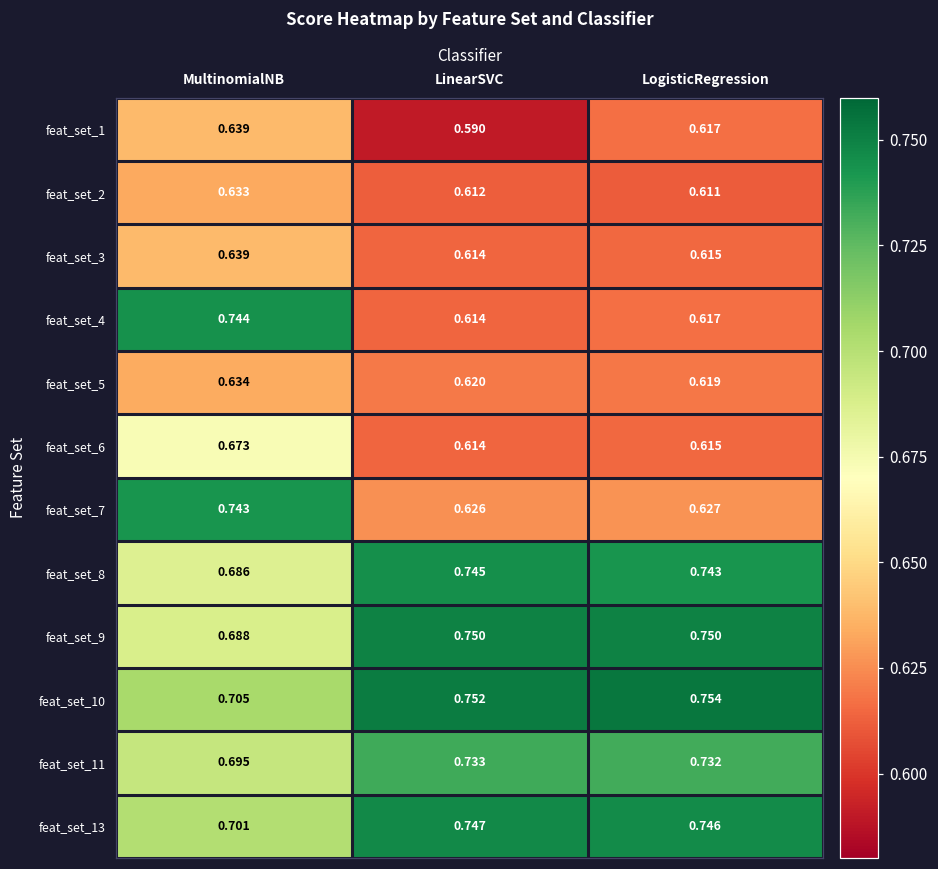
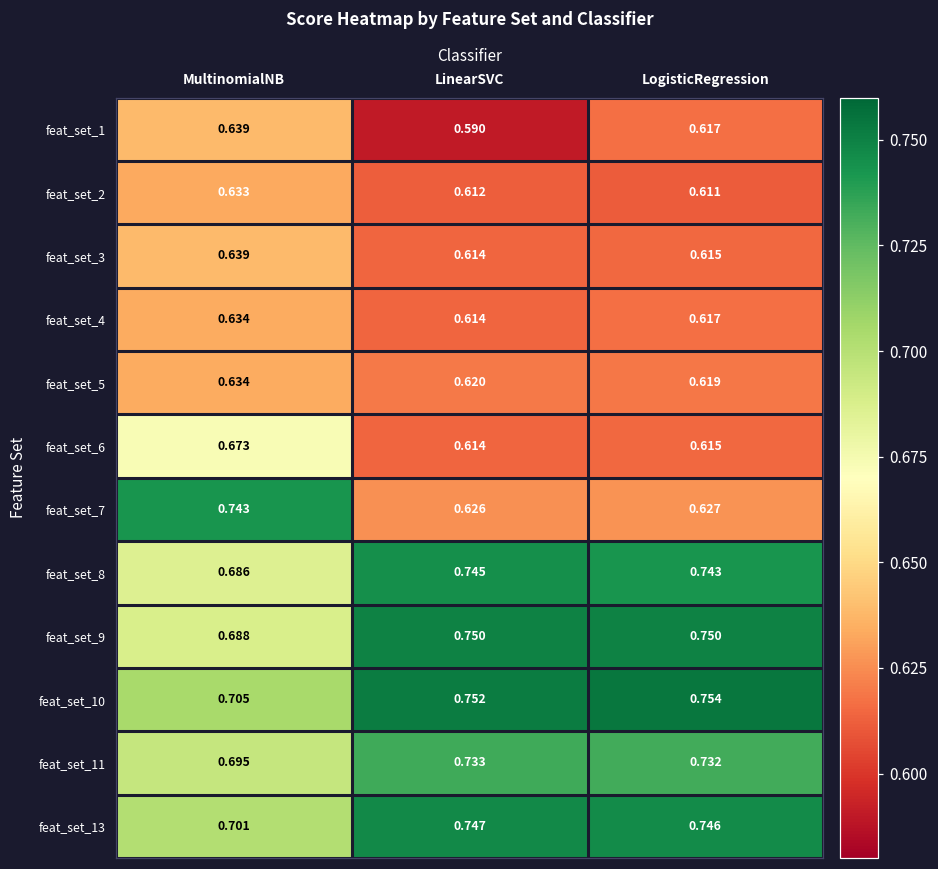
feat_set_4, MultinomialNB: 0.744 -> 0.634
